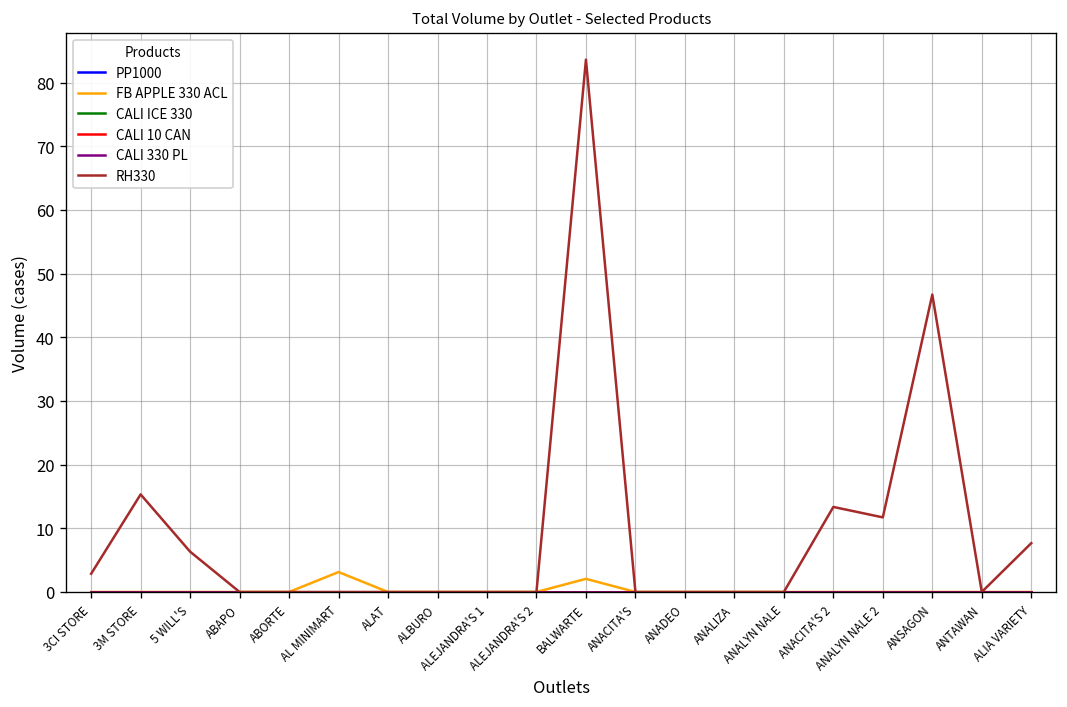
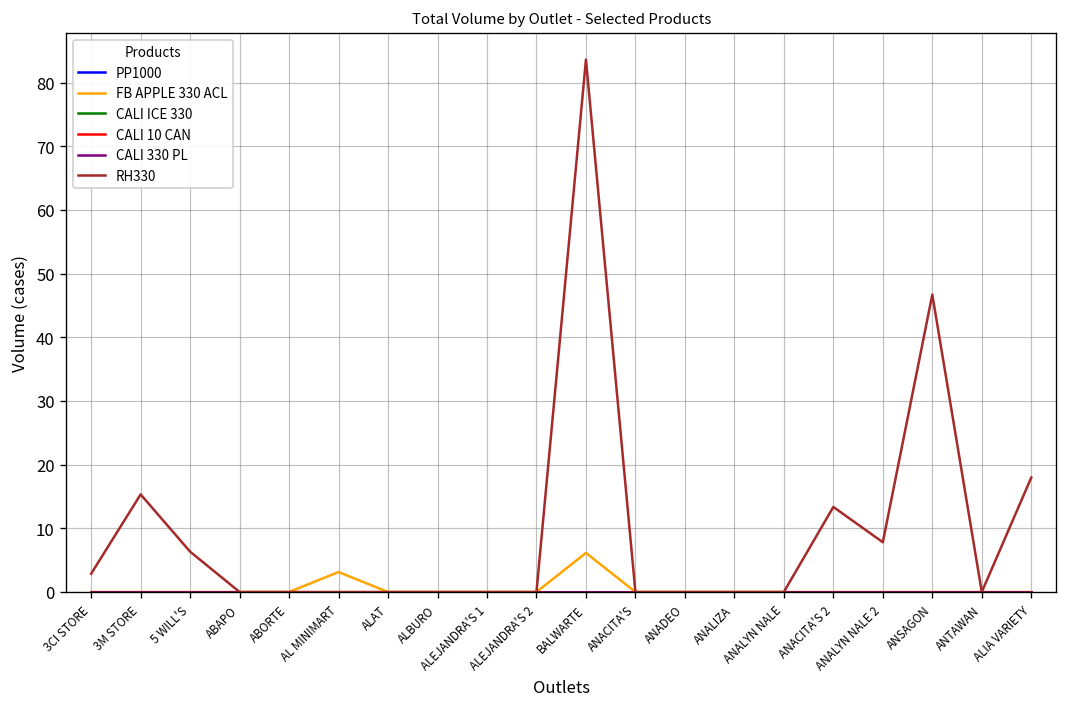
FB APPLE 330 ACL, BALWARTE: 2 -> 6
RH330, ANALYN NALE 2: 12 -> 8
RH330, ALIA VARIETY: 8 -> 18
